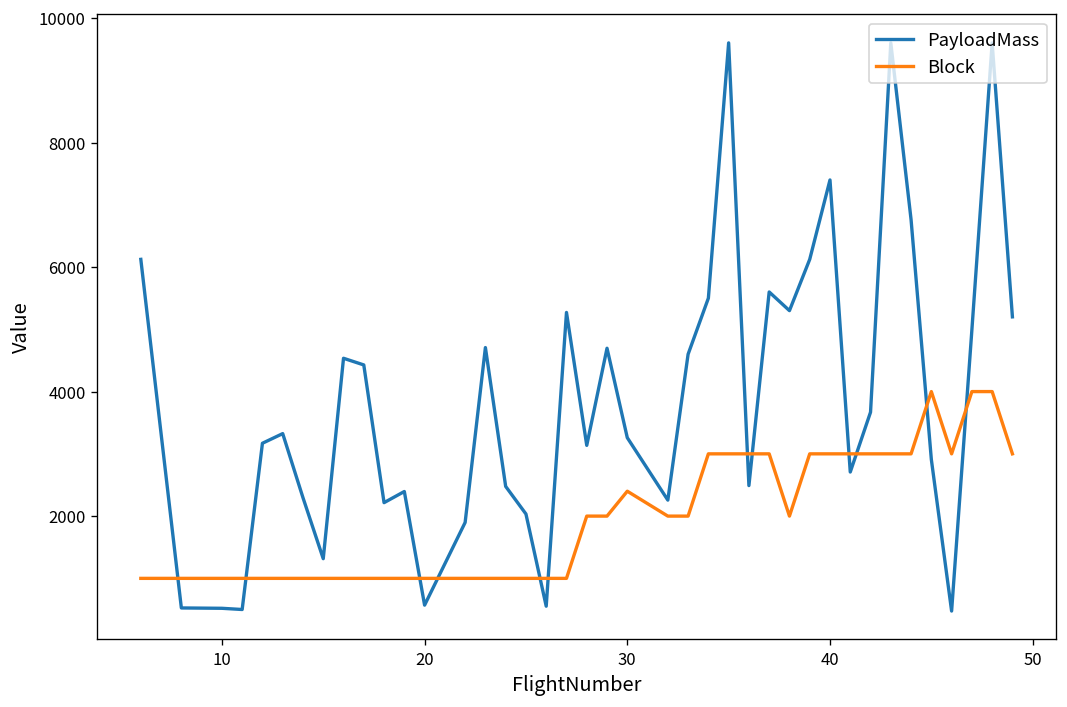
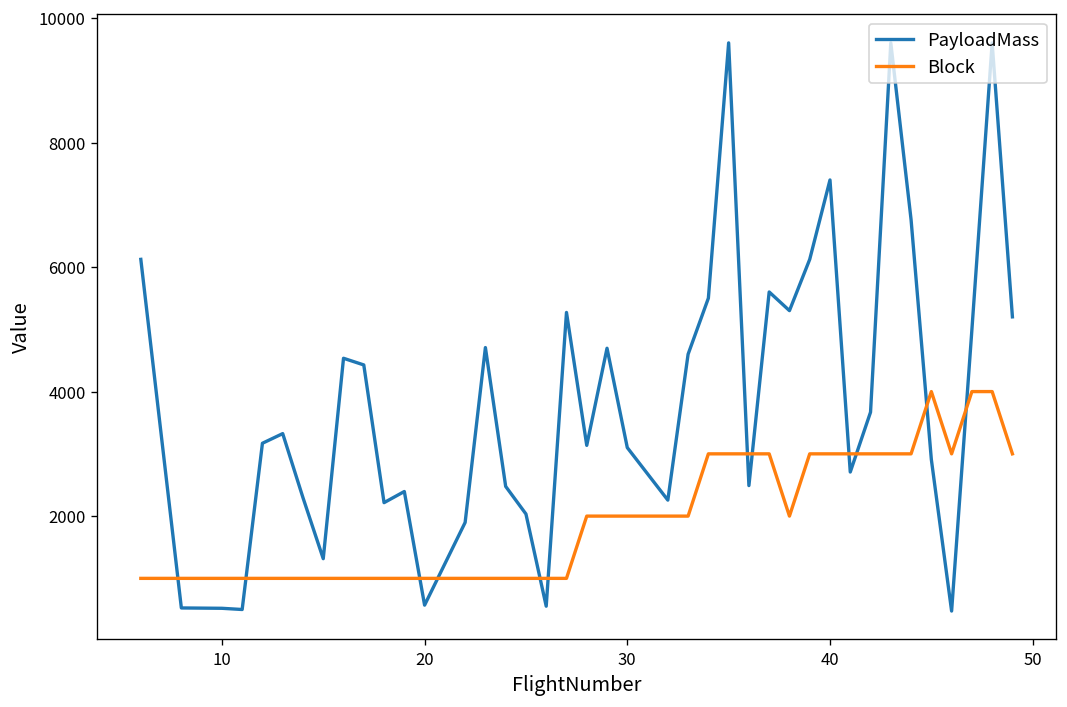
PayloadMass, 30: 3300 -> 3100
Block, 30: 2400 -> 2000
